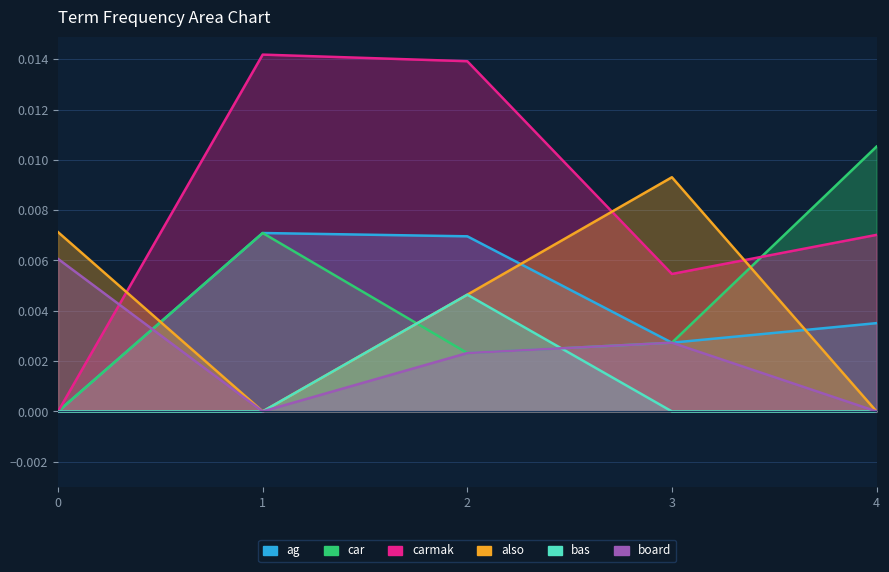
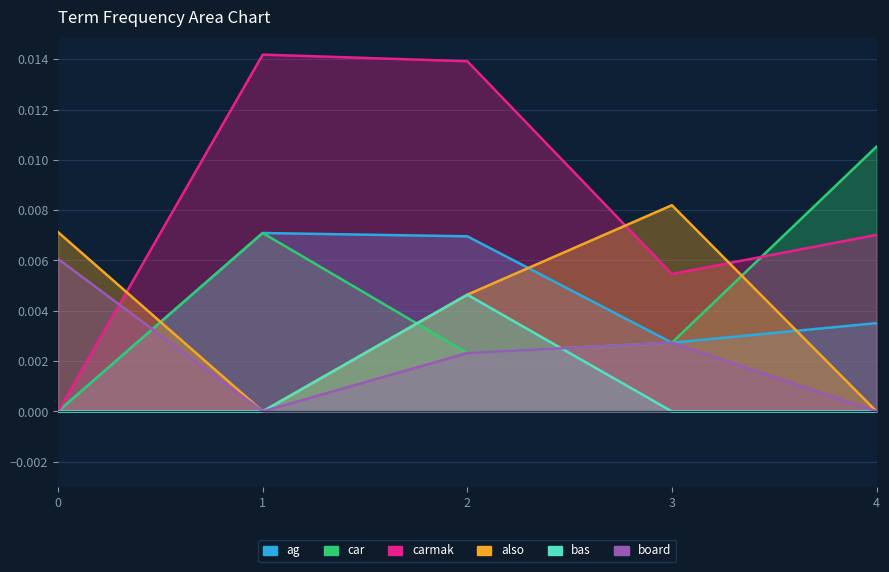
also, 3: 0.0093 -> 0.0082
